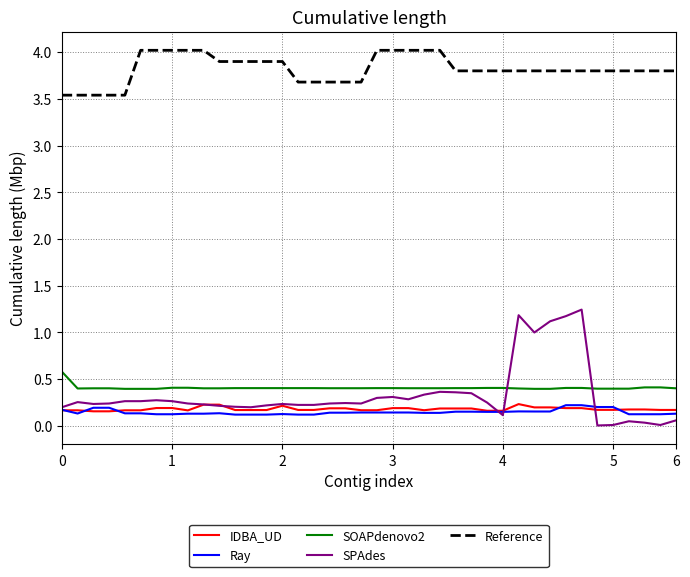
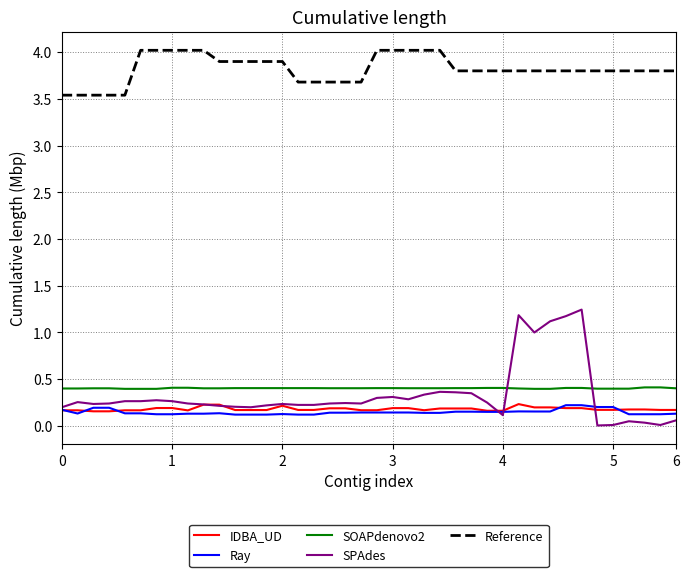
SOAPdenovo2, 0: 0.6 -> 0.4
